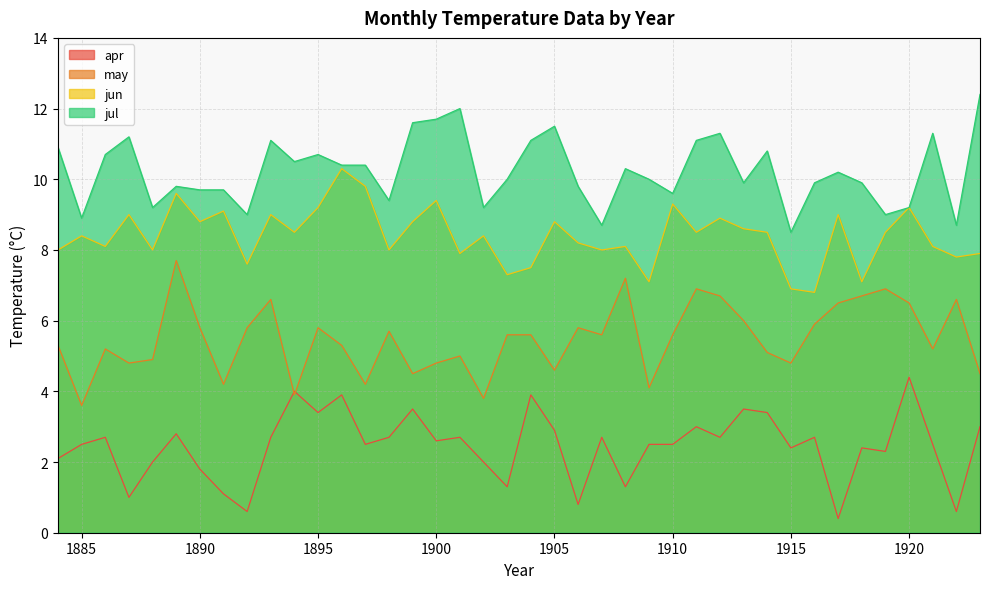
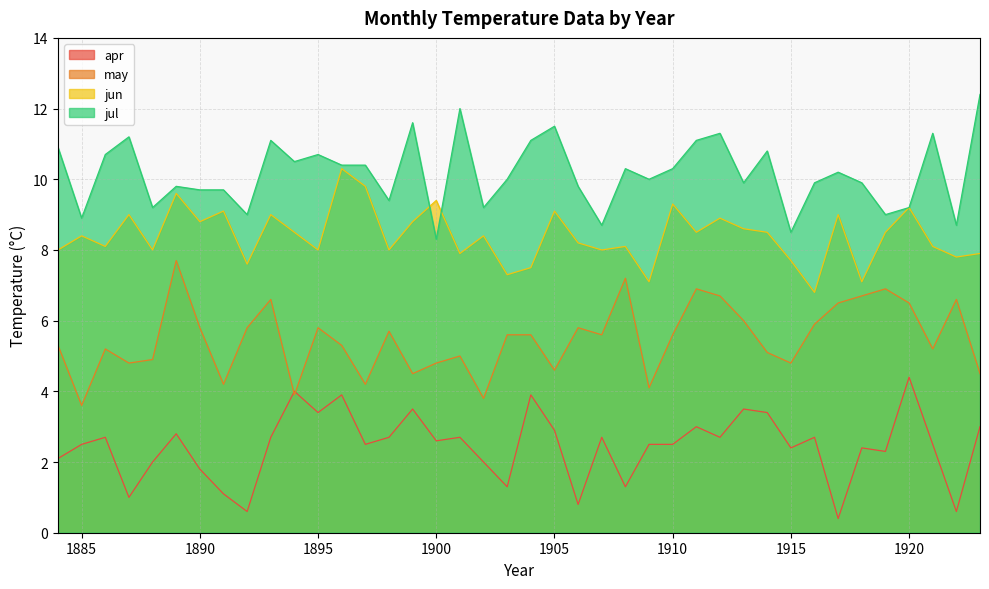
jun, 1895: 9.2 -> 8.0
jul, 1900: 11.7 -> 8.3
jun, 1905: 8.8 -> 9.1
jul, 1910: 9.6 -> 10.3
jun, 1915: 6.9 -> 7.7
